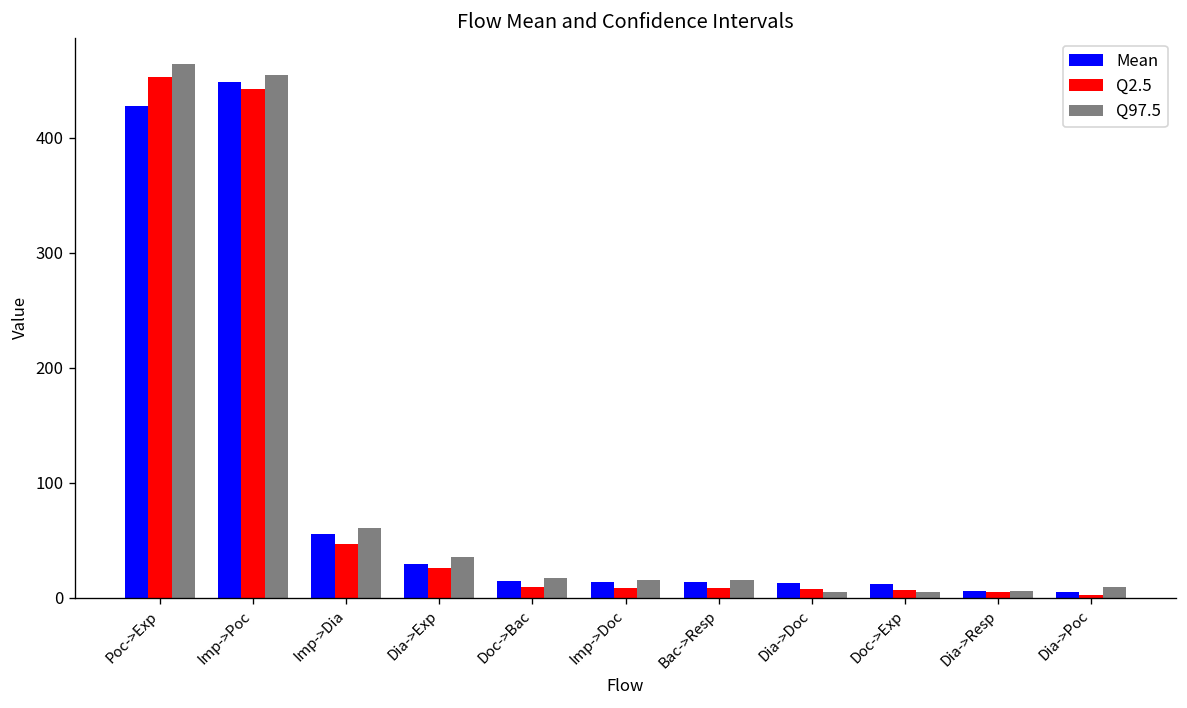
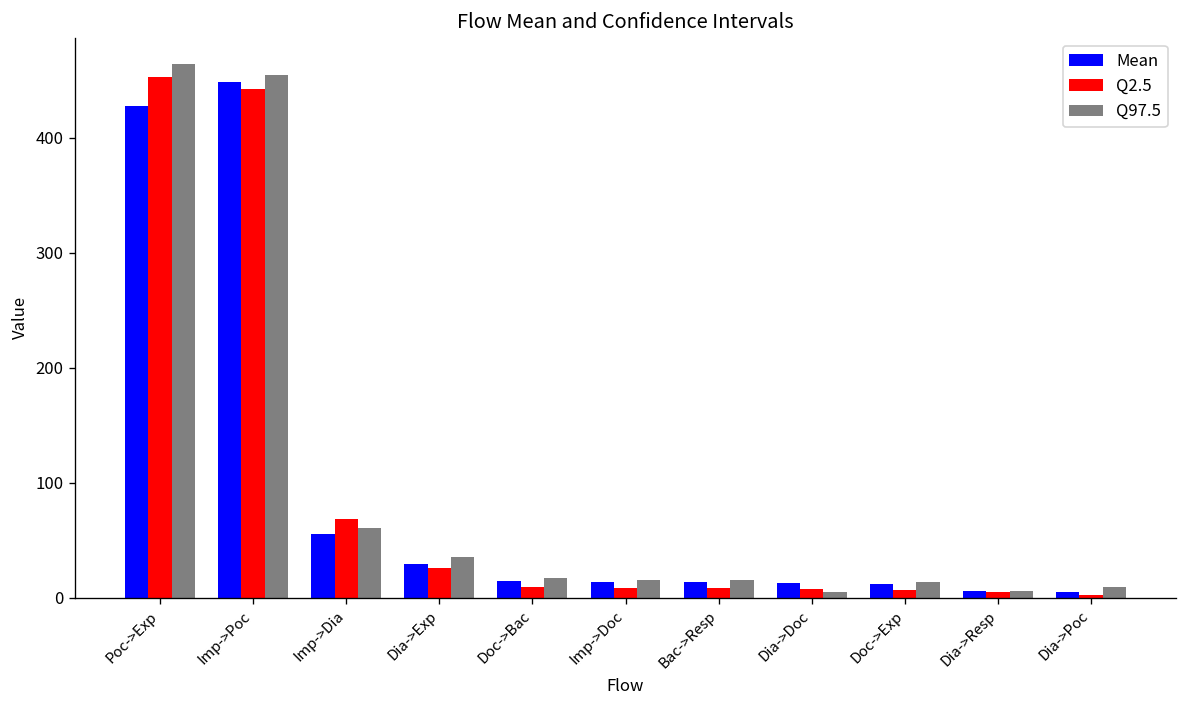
Q2.5, Imp->Dia: 50 -> 70
Q97.5, Doc->Exp: 0 -> 10
